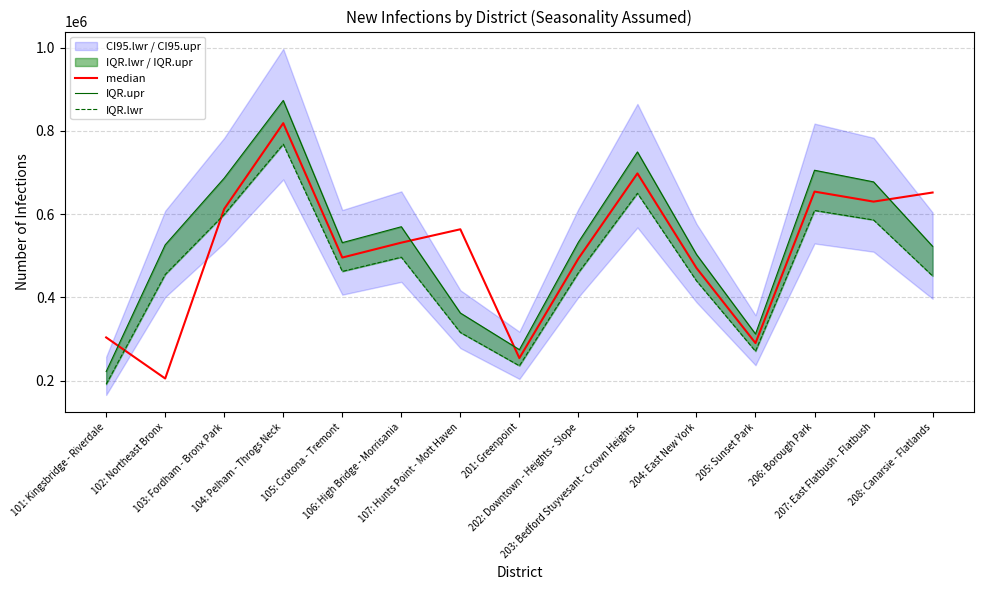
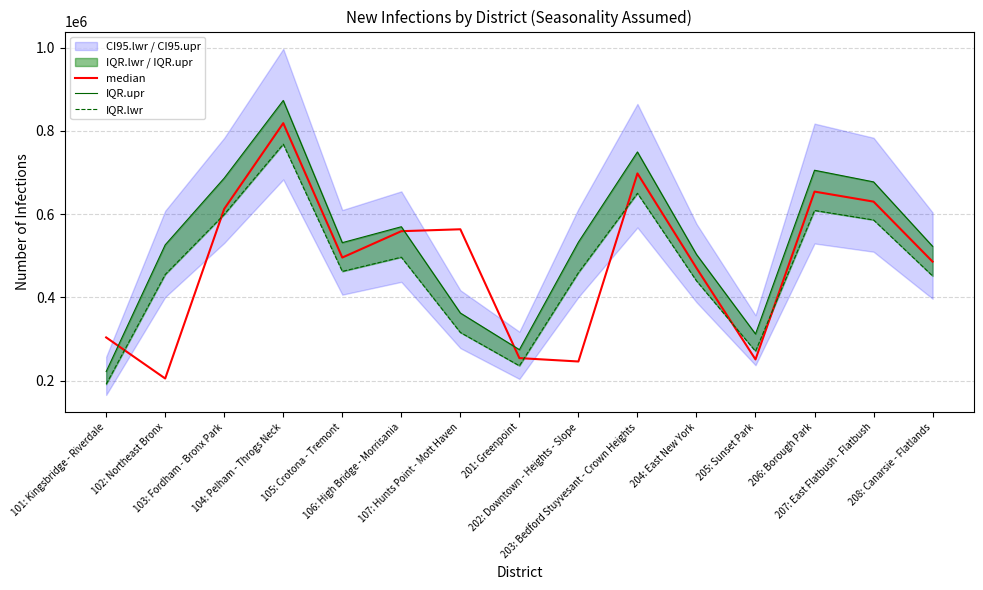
median, 106: High Bridge - Morrisania: 530000 -> 560000
median, 202: Downtown - Heights - Slope: 490000 -> 250000
median, 205: Sunset Park: 290000 -> 250000
median, 208: Canarsie - Flatlands: 650000 -> 490000
